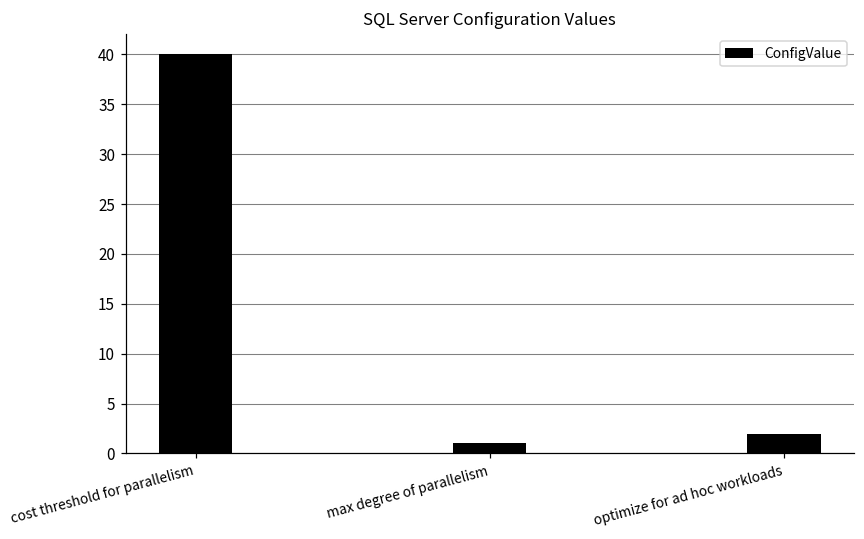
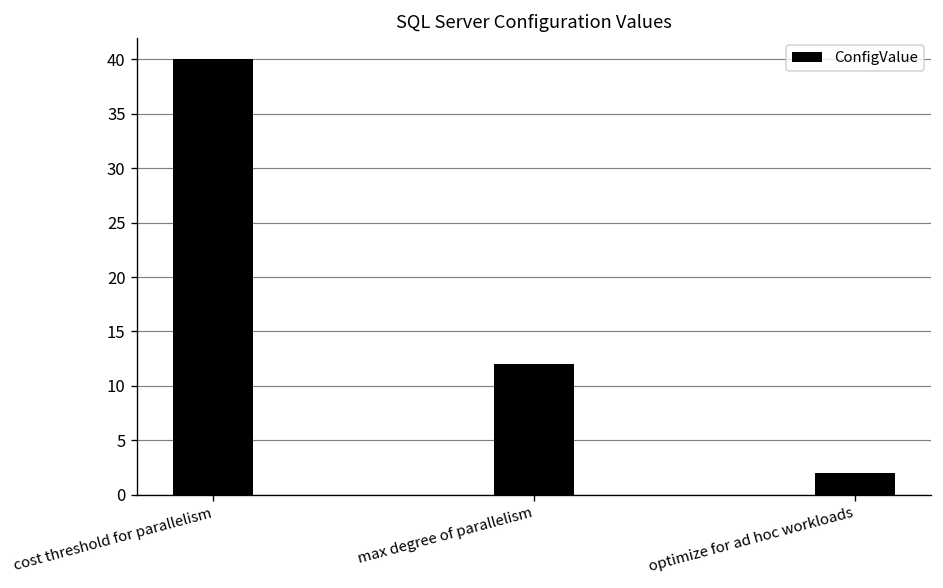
max degree of parallelism: 1 -> 12
